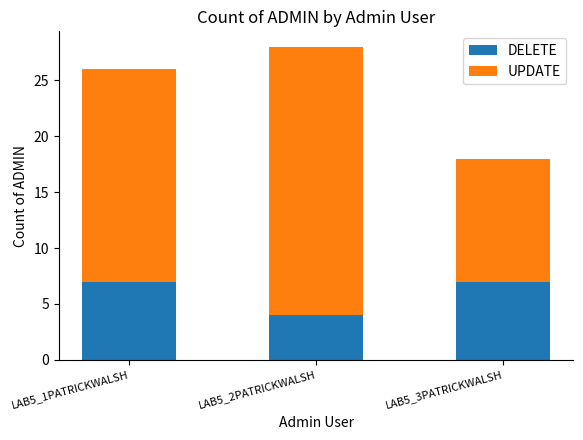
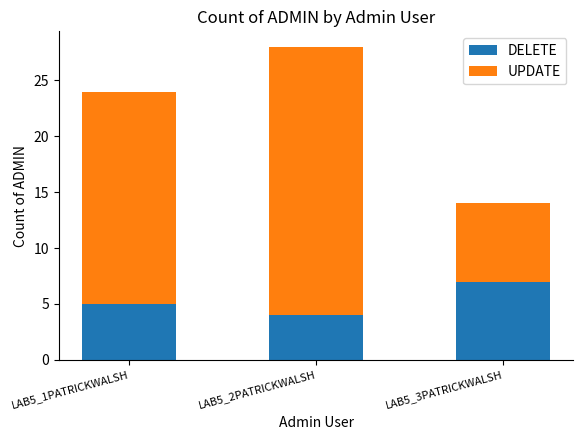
DELETE, LAB5_1PATRICKWALSH: 7 -> 5
UPDATE, LAB5_3PATRICKWALSH: 11 -> 7
